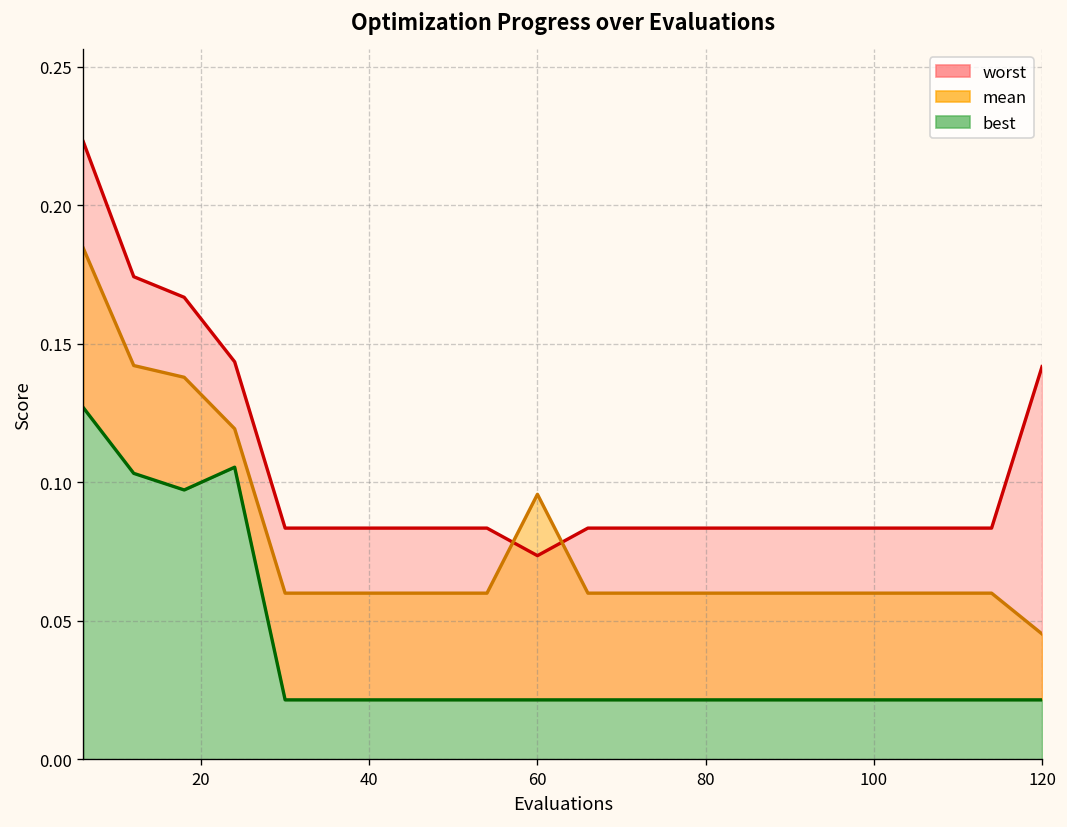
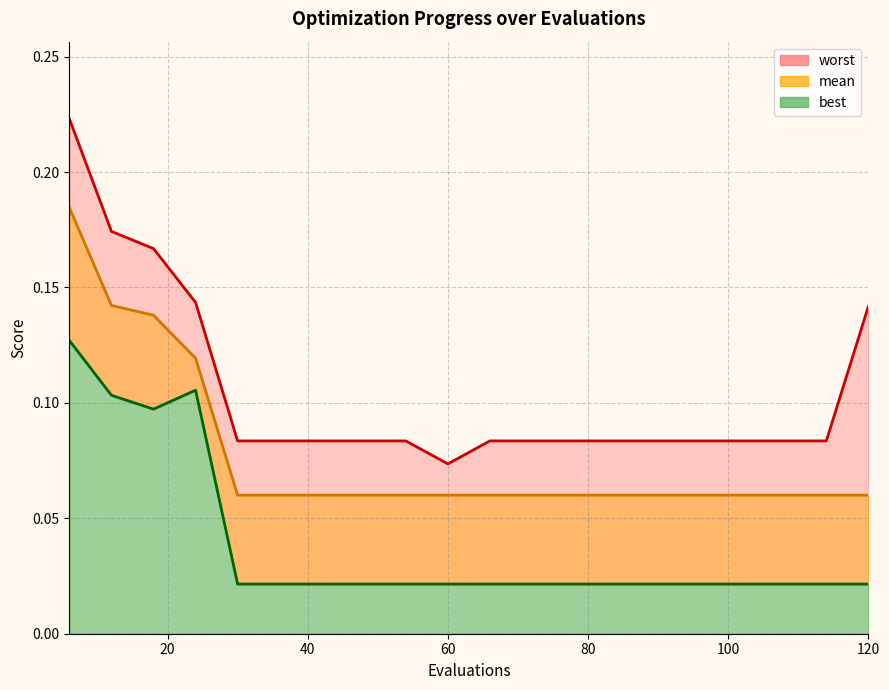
mean, 60: 0.096 -> 0.060
mean, 120: 0.045 -> 0.060
